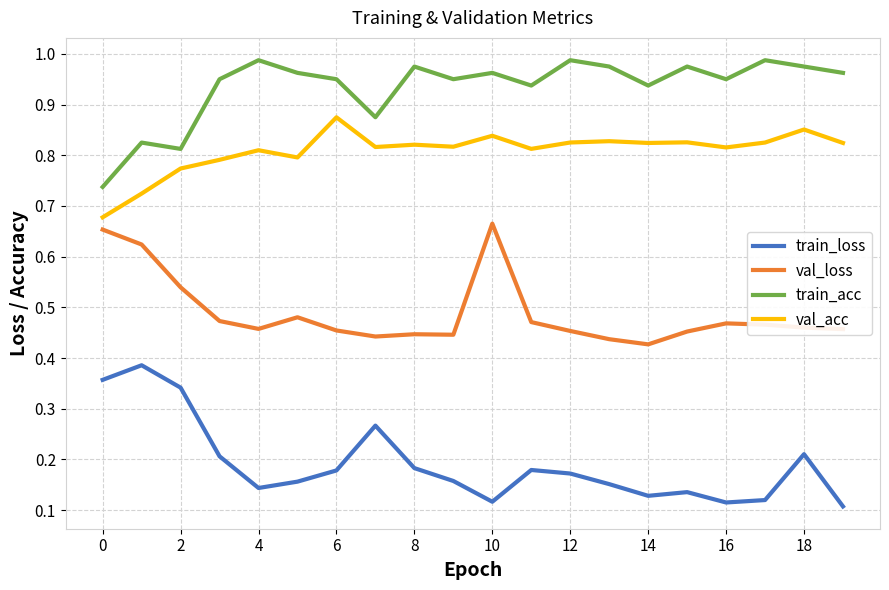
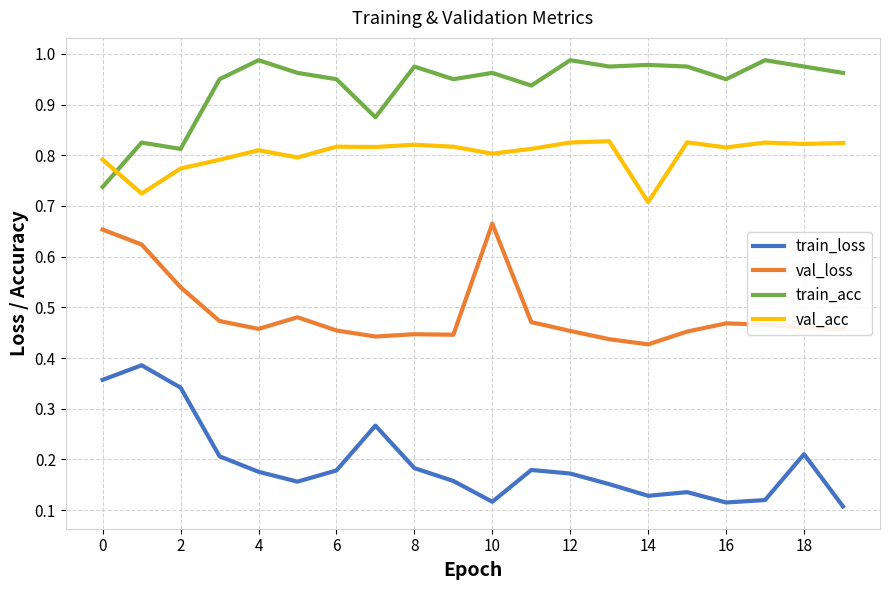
val_acc, 0: 0.68 -> 0.79
train_loss, 4: 0.14 -> 0.18
val_acc, 6: 0.87 -> 0.82
val_acc, 10: 0.84 -> 0.80
train_acc, 14: 0.94 -> 0.98
val_acc, 14: 0.82 -> 0.71
val_acc, 18: 0.85 -> 0.82
